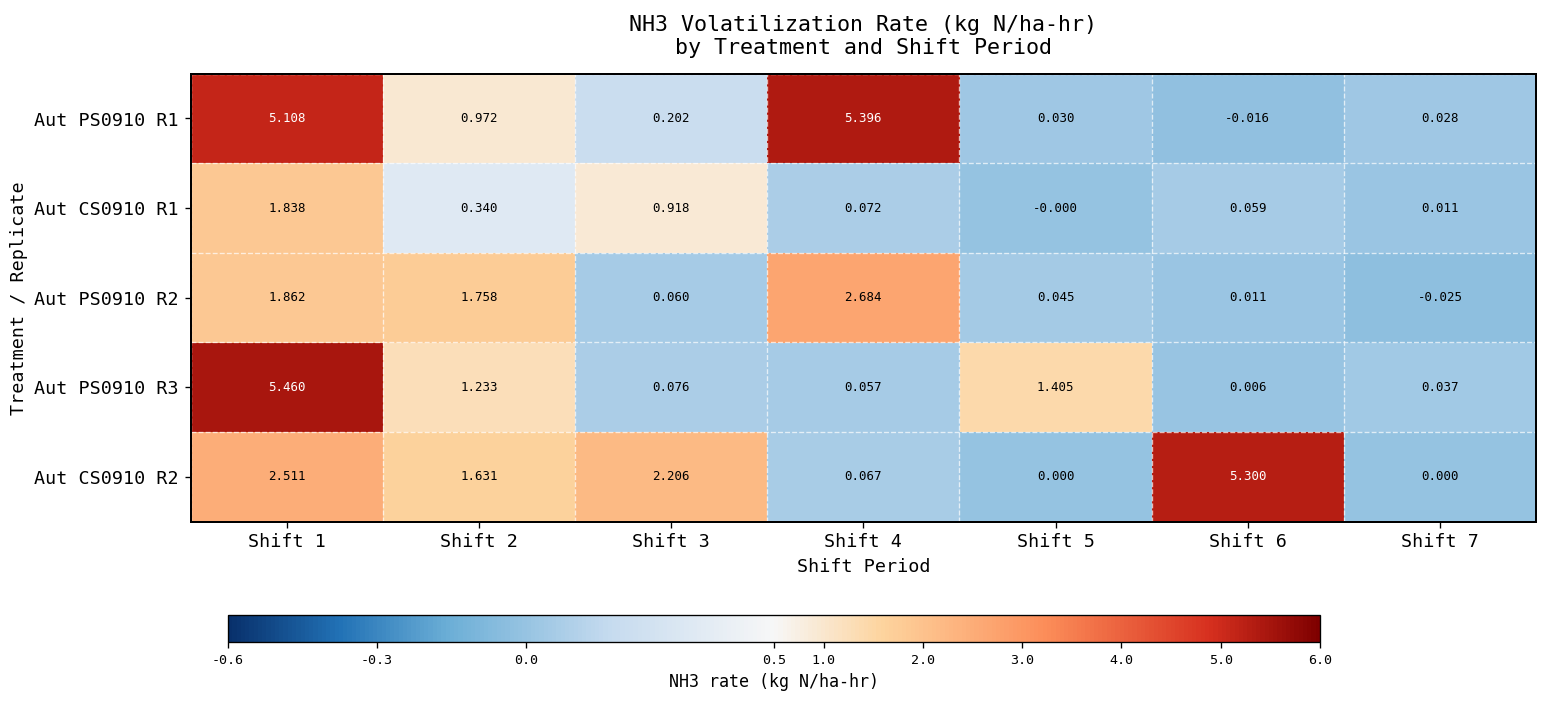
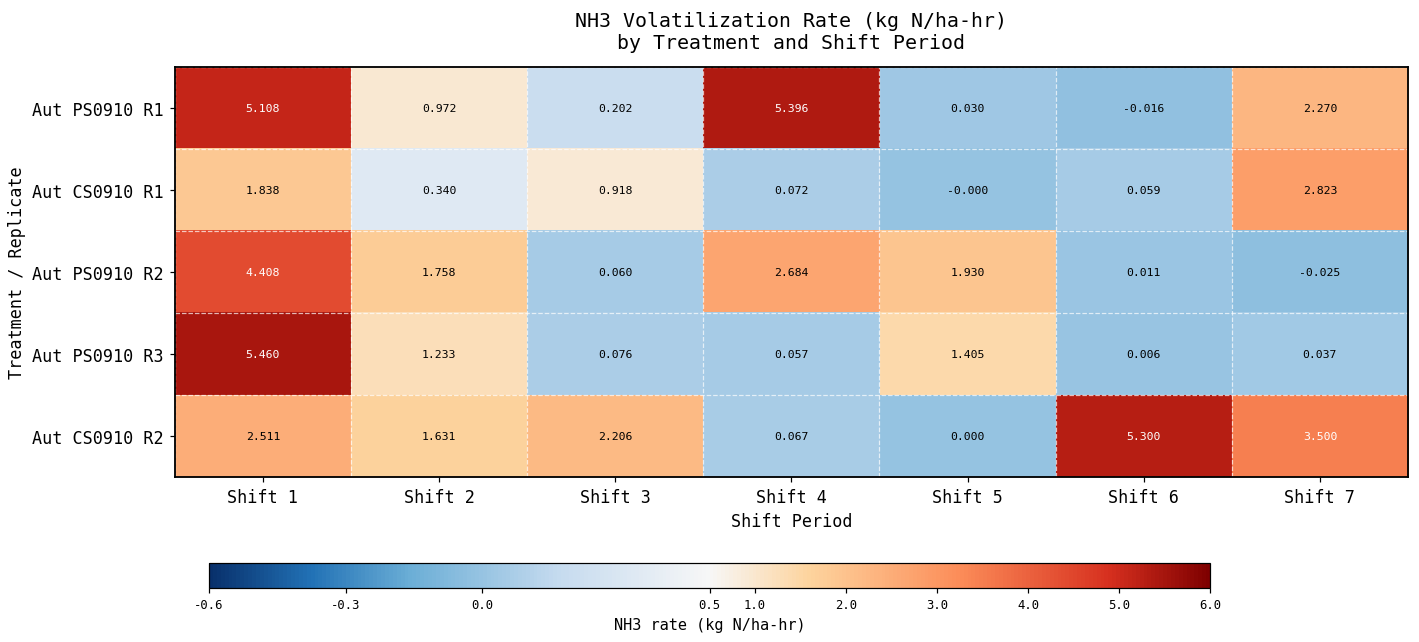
Aut PS0910 R1, Shift 7: 0.028 -> 2.270
Aut CS0910 R1, Shift 7: 0.011 -> 2.823
Aut PS0910 R2, Shift 1: 1.862 -> 4.408
Aut PS0910 R2, Shift 5: 0.045 -> 1.930
Aut CS0910 R2, Shift 7: 0.000 -> 3.500
